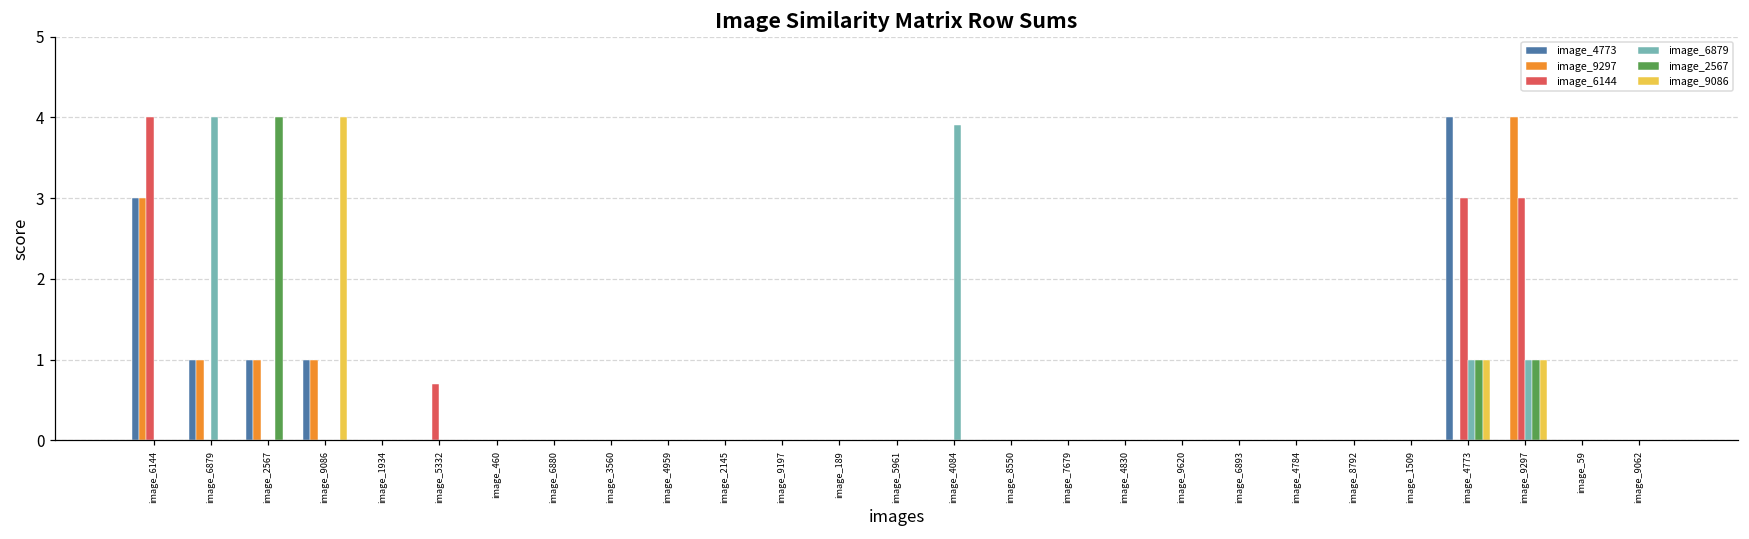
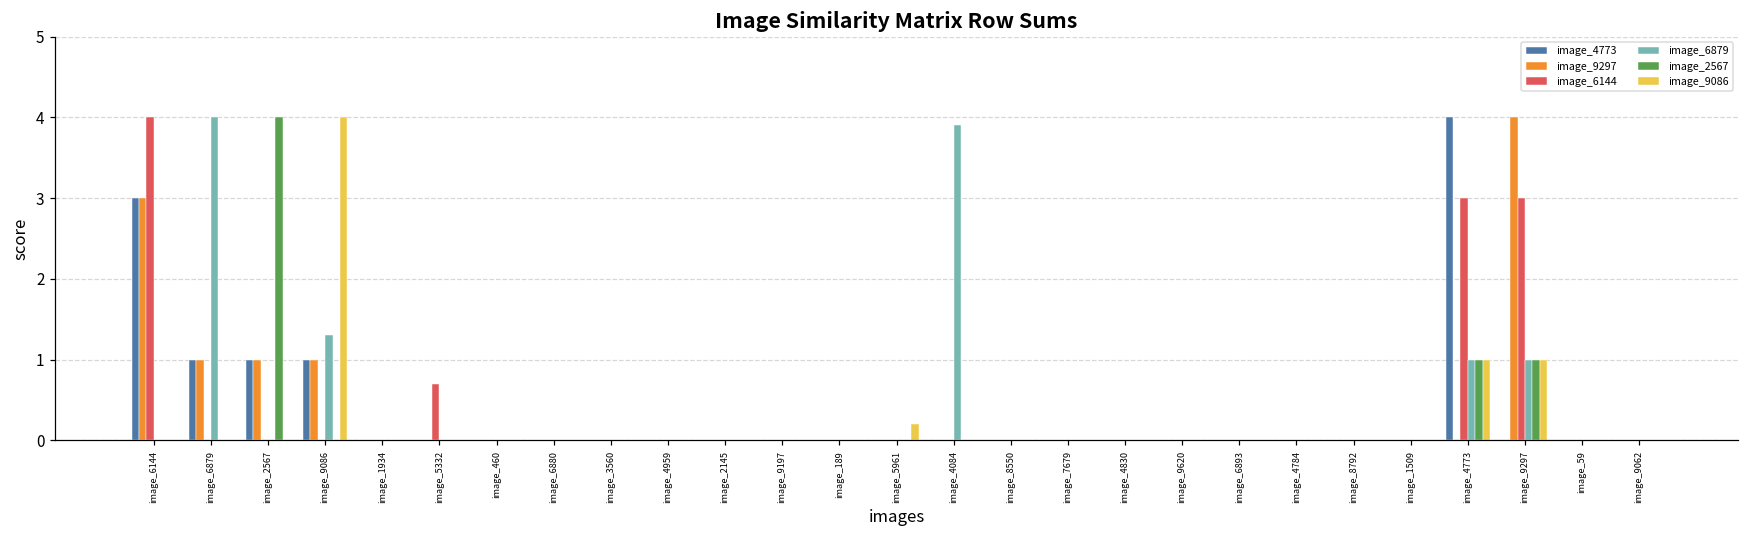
image_6879, image_9086: 0.0 -> 1.3
image_9086, image_5961: 0.0 -> 0.2
